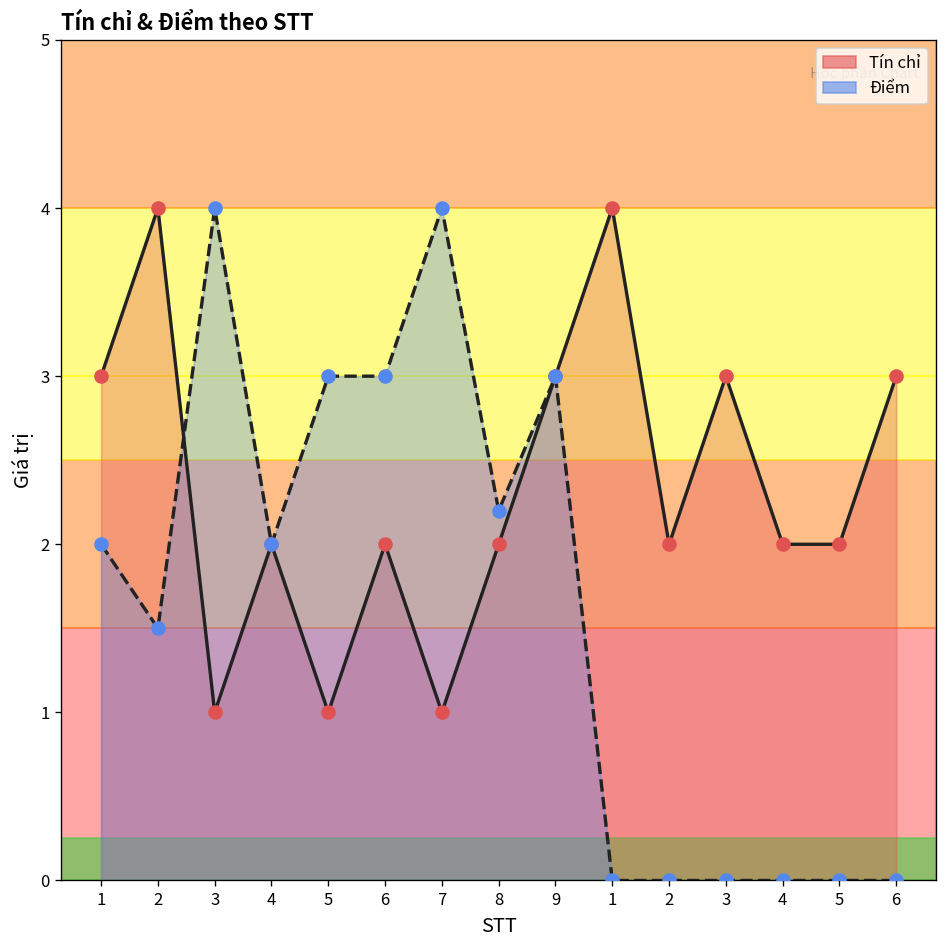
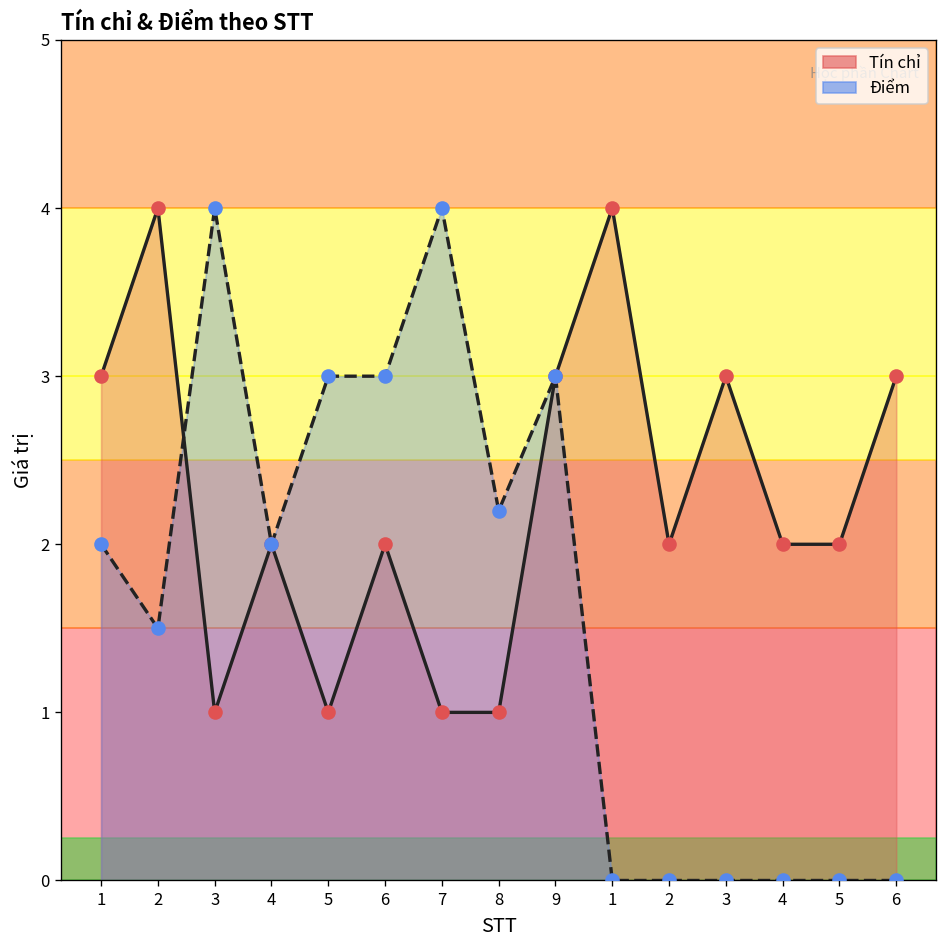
Tín chỉ, 8: 2 -> 1
